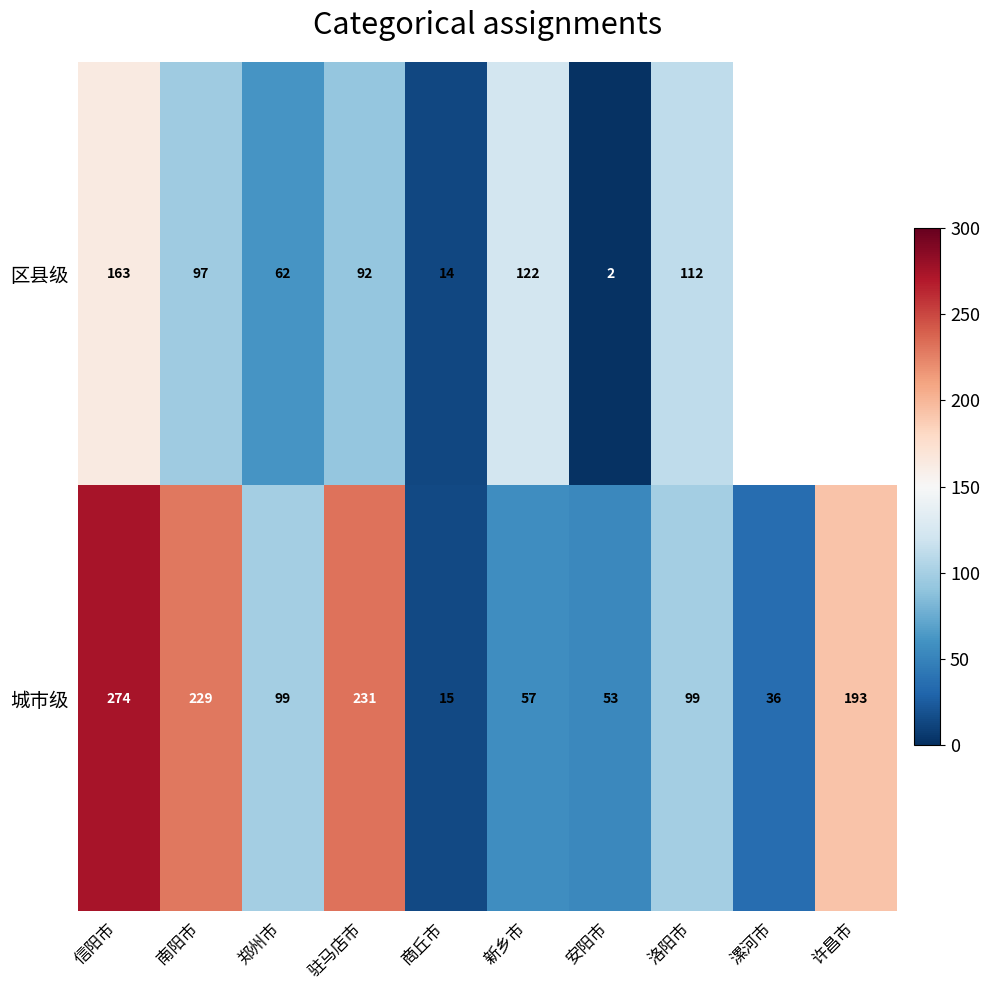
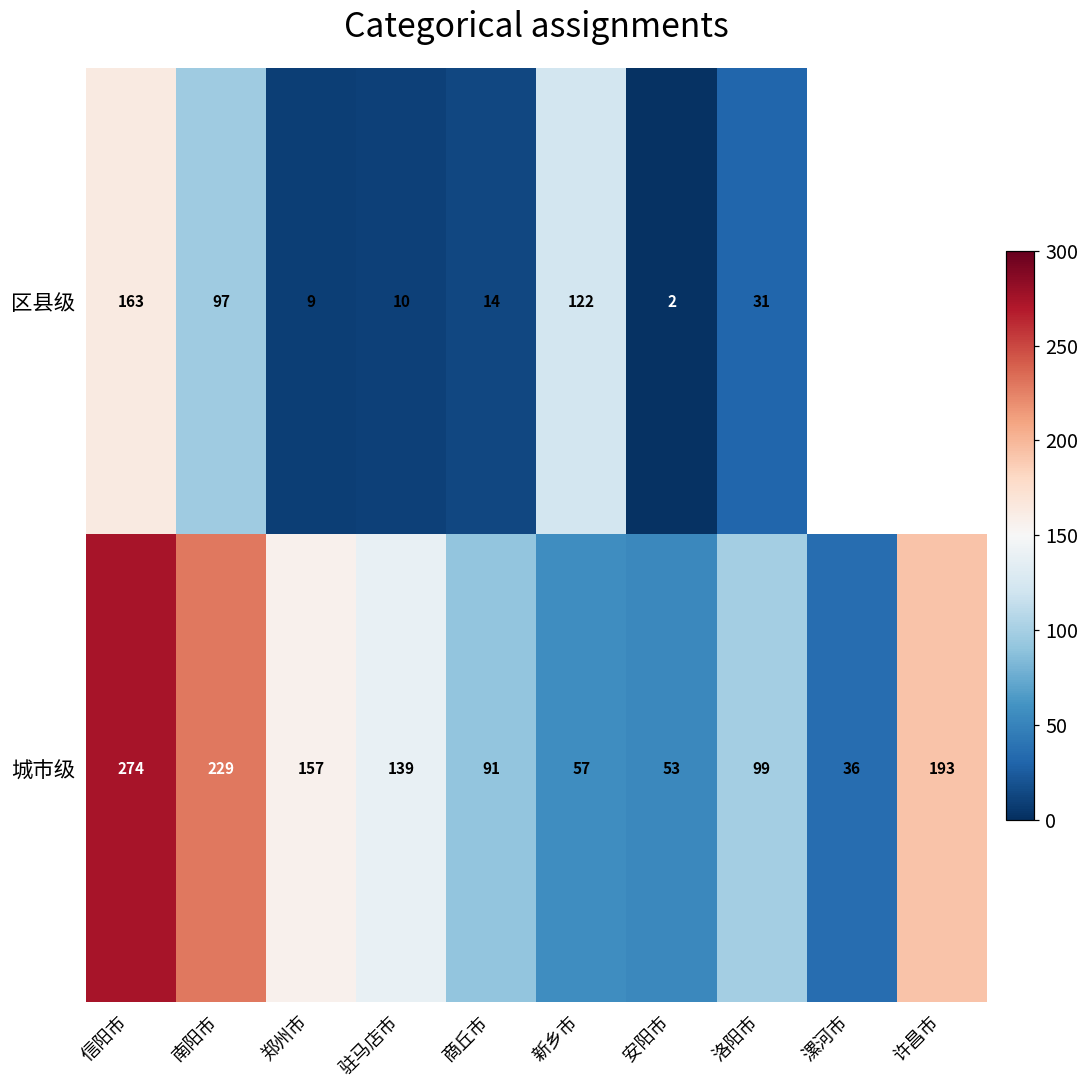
区县级, 郑州市: 62 -> 9
区县级, 驻马店市: 92 -> 10
区县级, 洛阳市: 112 -> 31
城市级, 郑州市: 99 -> 157
城市级, 驻马店市: 231 -> 139
城市级, 商丘市: 15 -> 91
